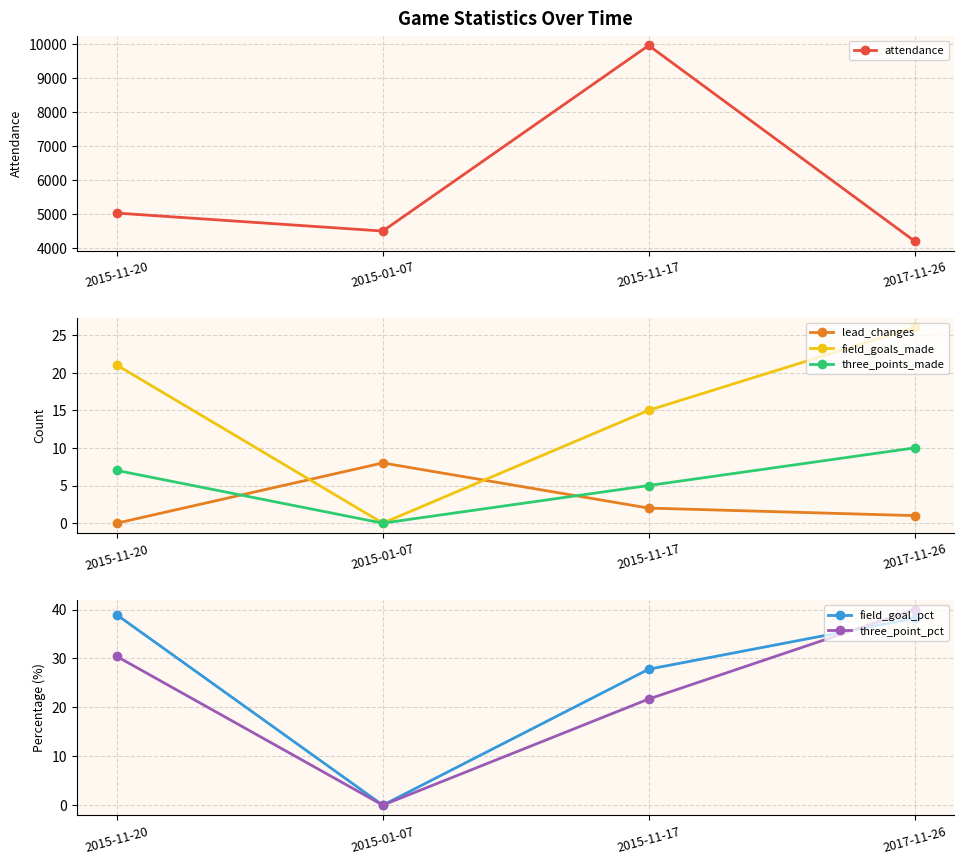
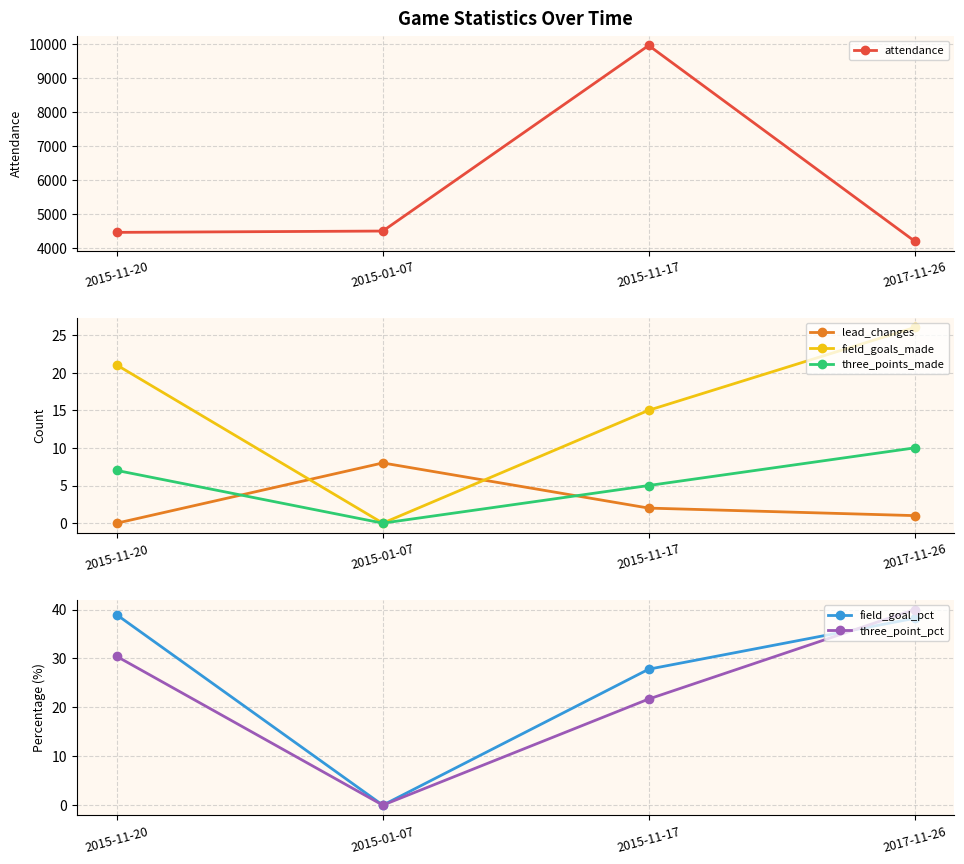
Game Statistics Over Time, 2015-11-20: 5000 -> 4500
